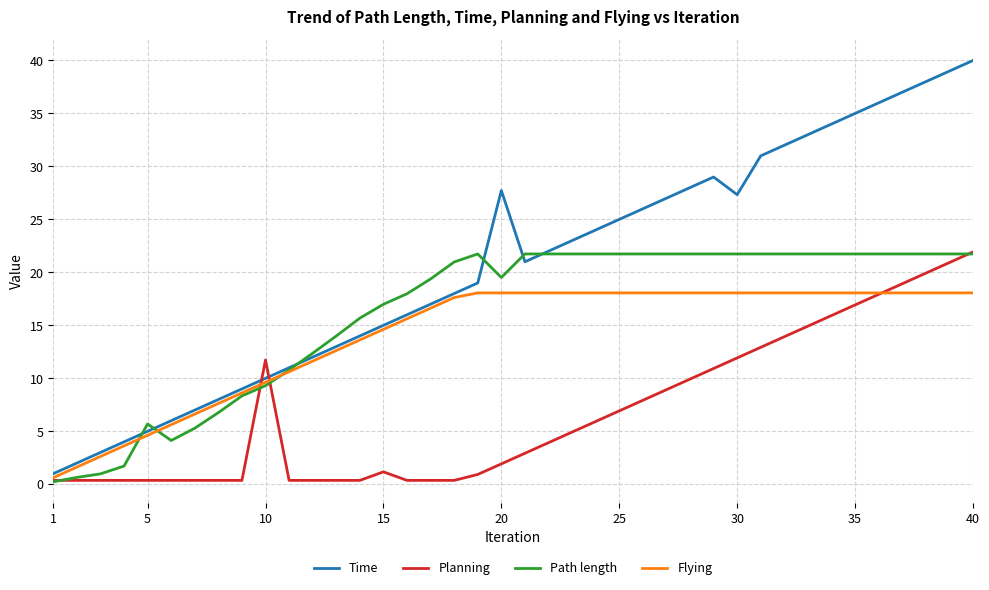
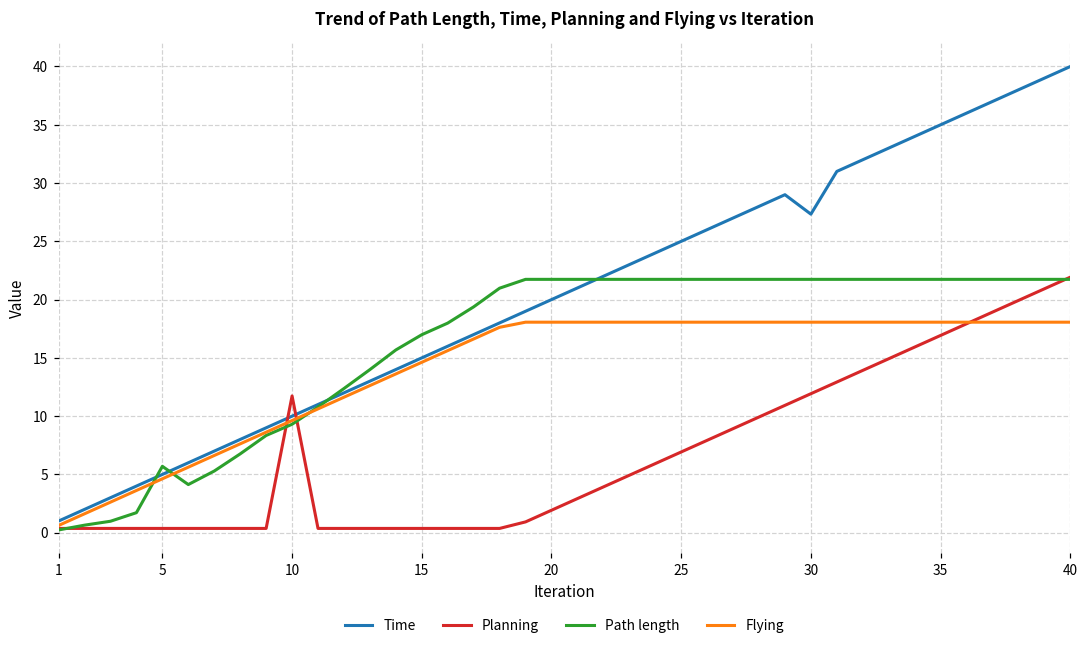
Planning, 15: 1.2 -> 0.4
Time, 20: 27.7 -> 20.0
Path length, 20: 19.5 -> 21.7
